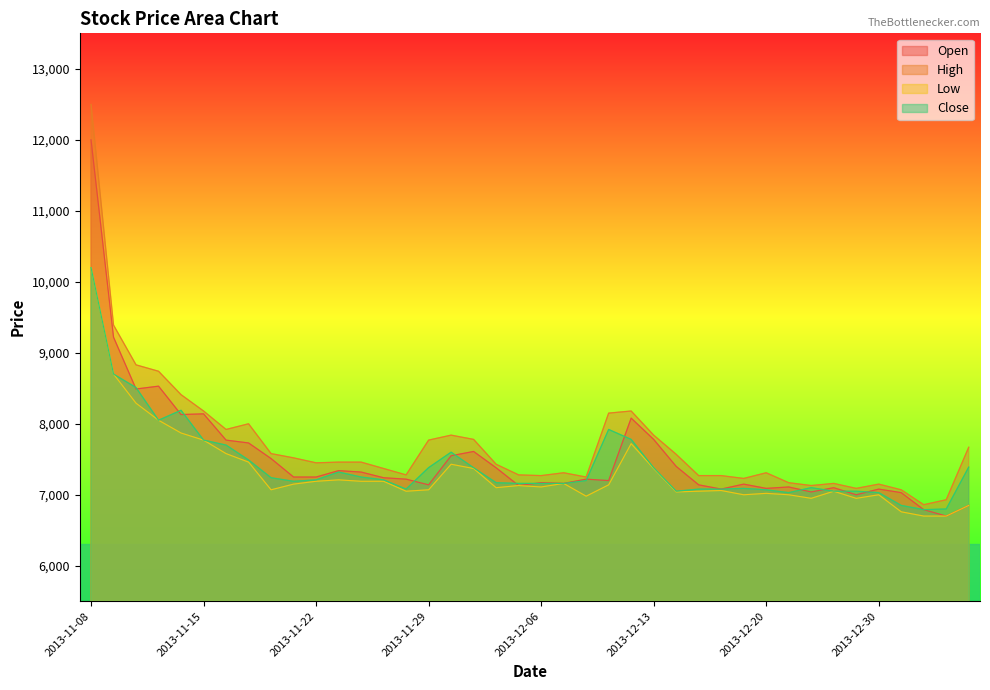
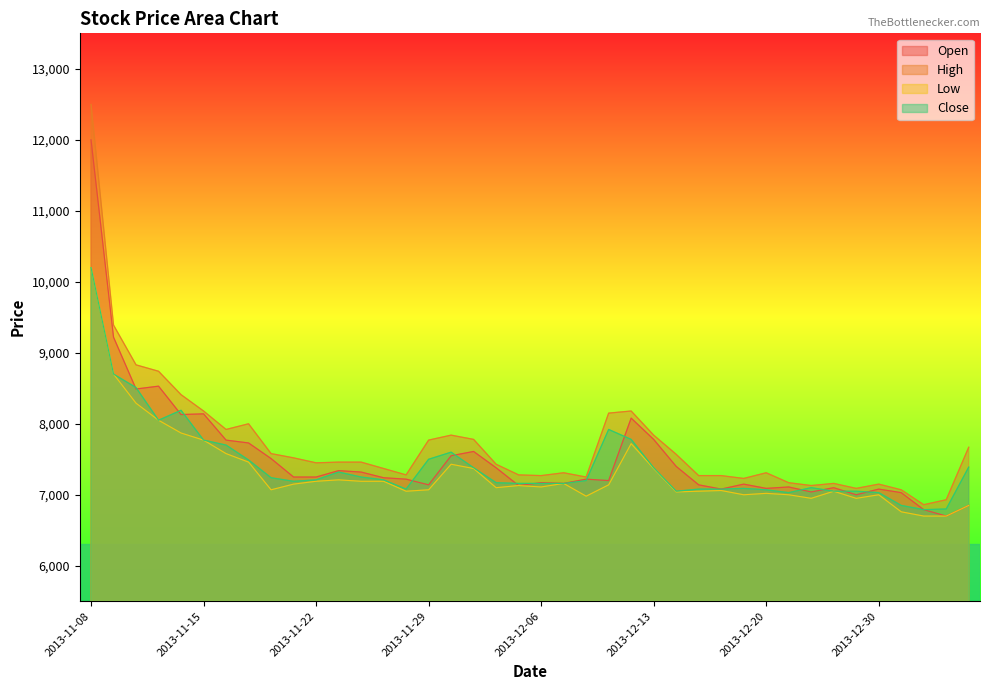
Close, 2013-11-29: 7,400 -> 7,500
